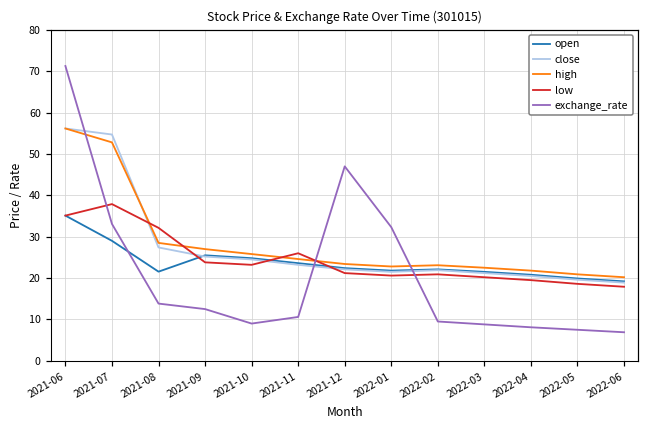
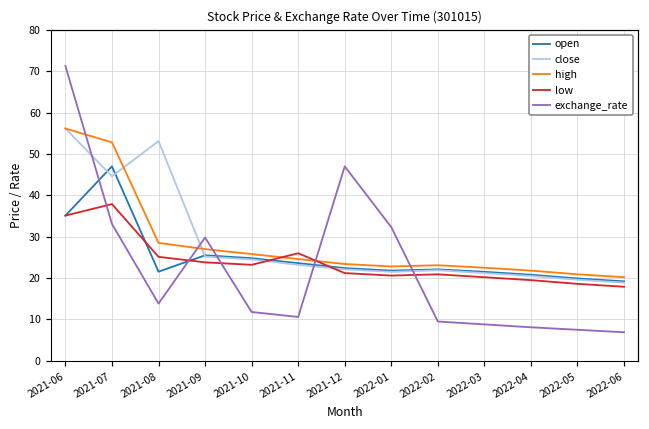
open, 2021-07: 29 -> 47
close, 2021-07: 55 -> 45
close, 2021-08: 27 -> 53
low, 2021-08: 32 -> 25
exchange_rate, 2021-09: 13 -> 30
exchange_rate, 2021-10: 9 -> 12
